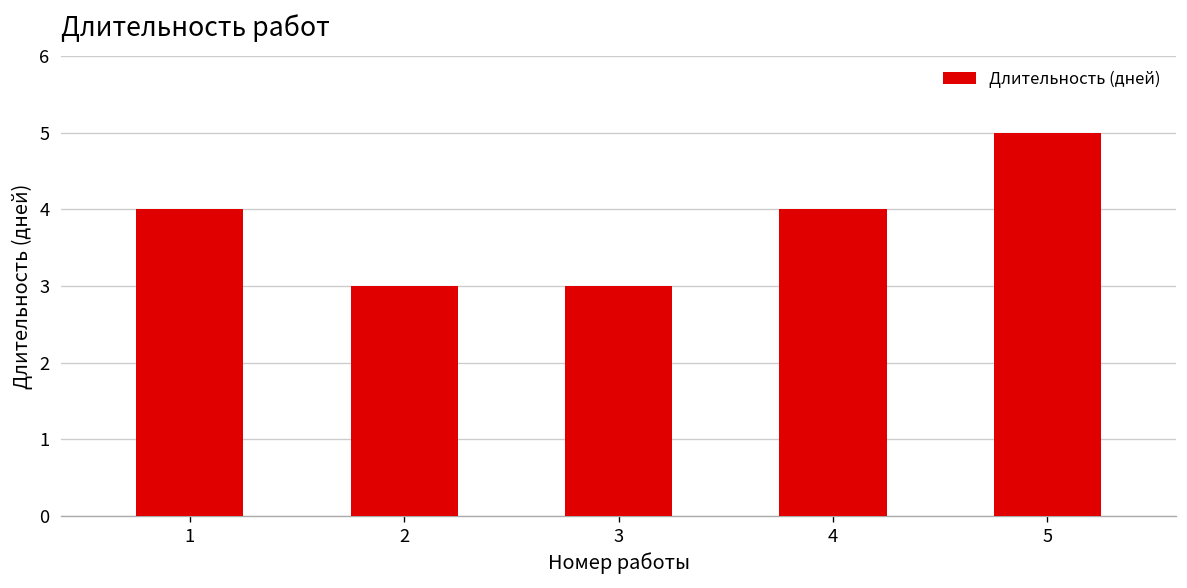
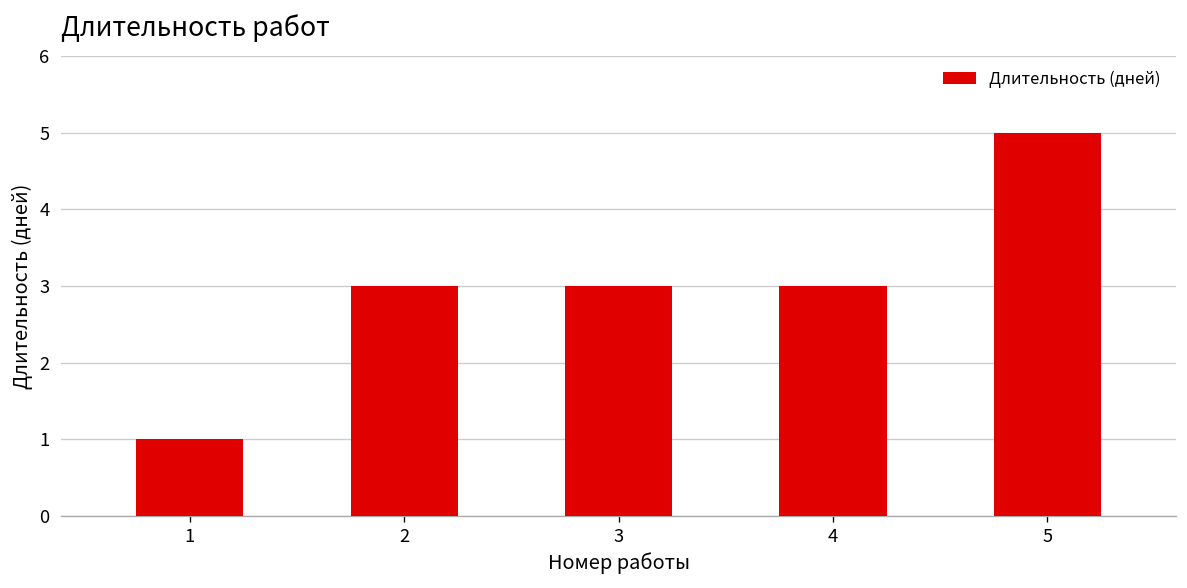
1: 4 -> 1
4: 4 -> 3
